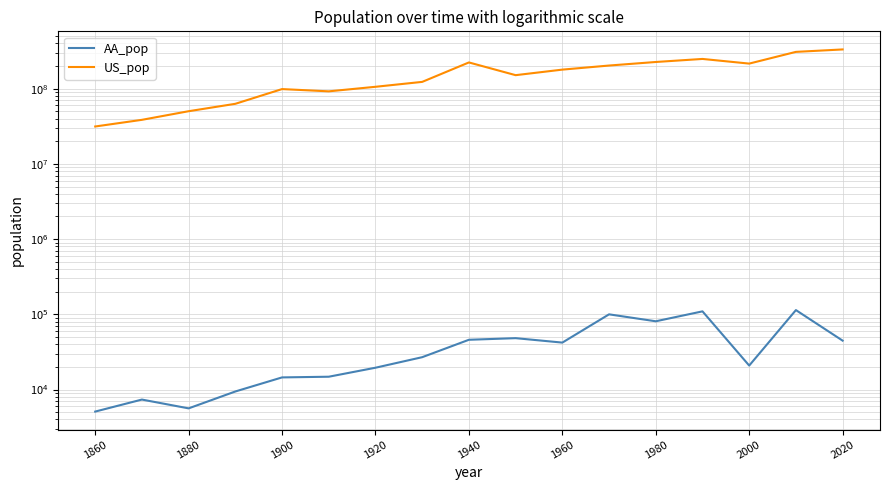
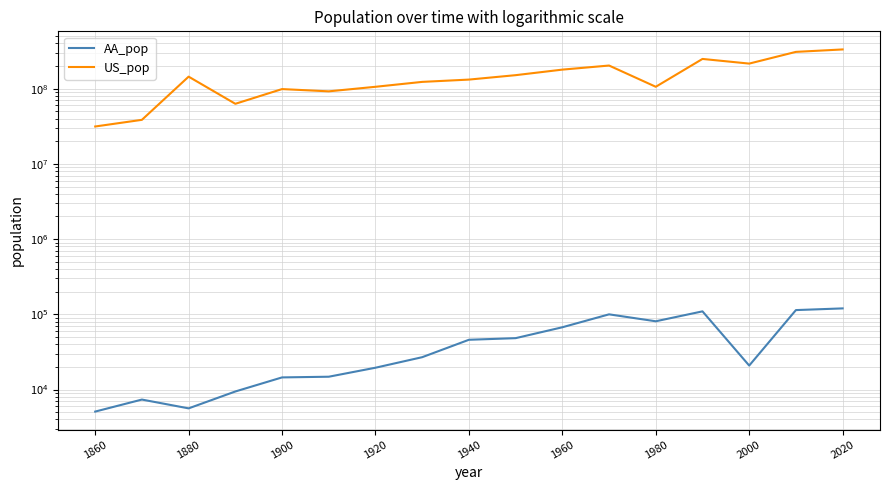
US_pop, 1880: 50000000 -> 140000000
US_pop, 1940: 220000000 -> 130000000
AA_pop, 1960: 40000 -> 70000
US_pop, 1980: 230000000 -> 110000000
AA_pop, 2020: 40000 -> 120000
